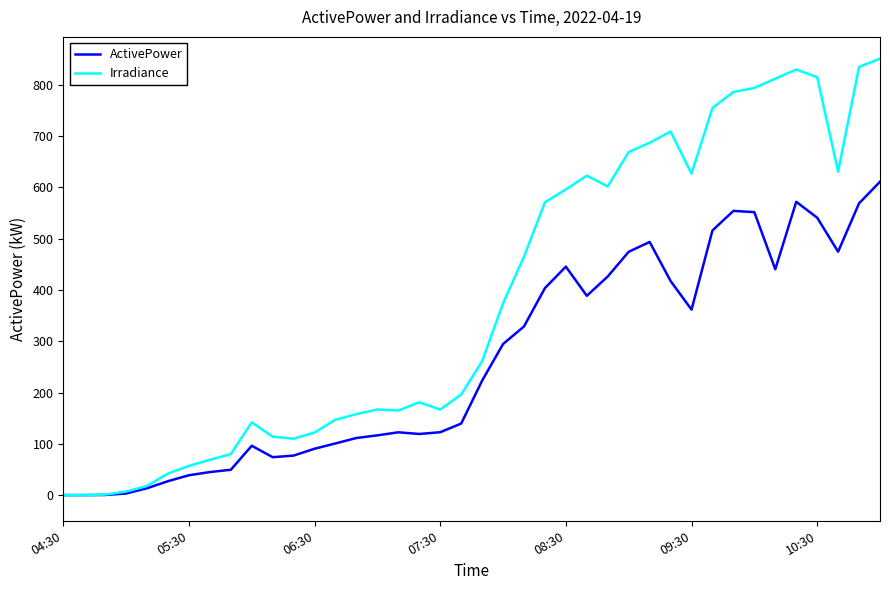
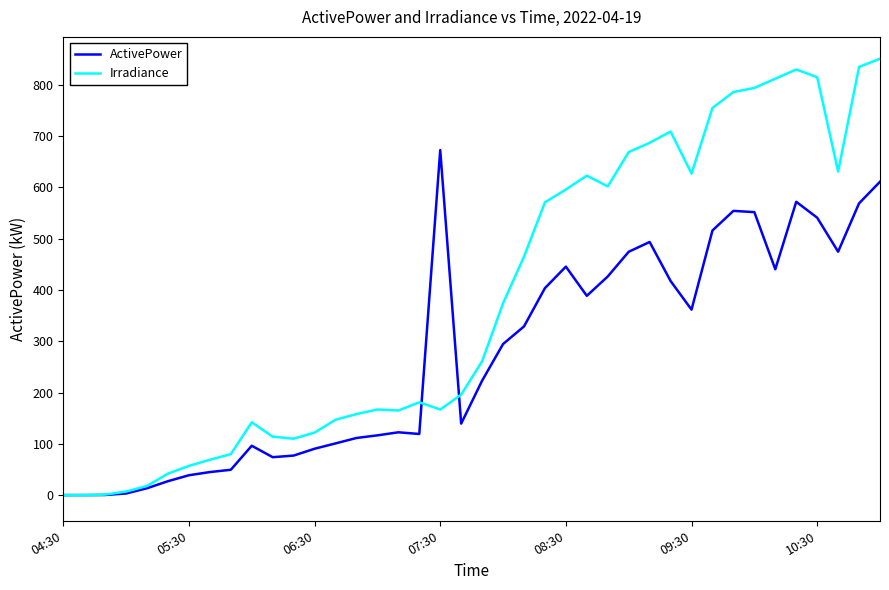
ActivePower, 07:30: 120 -> 670
